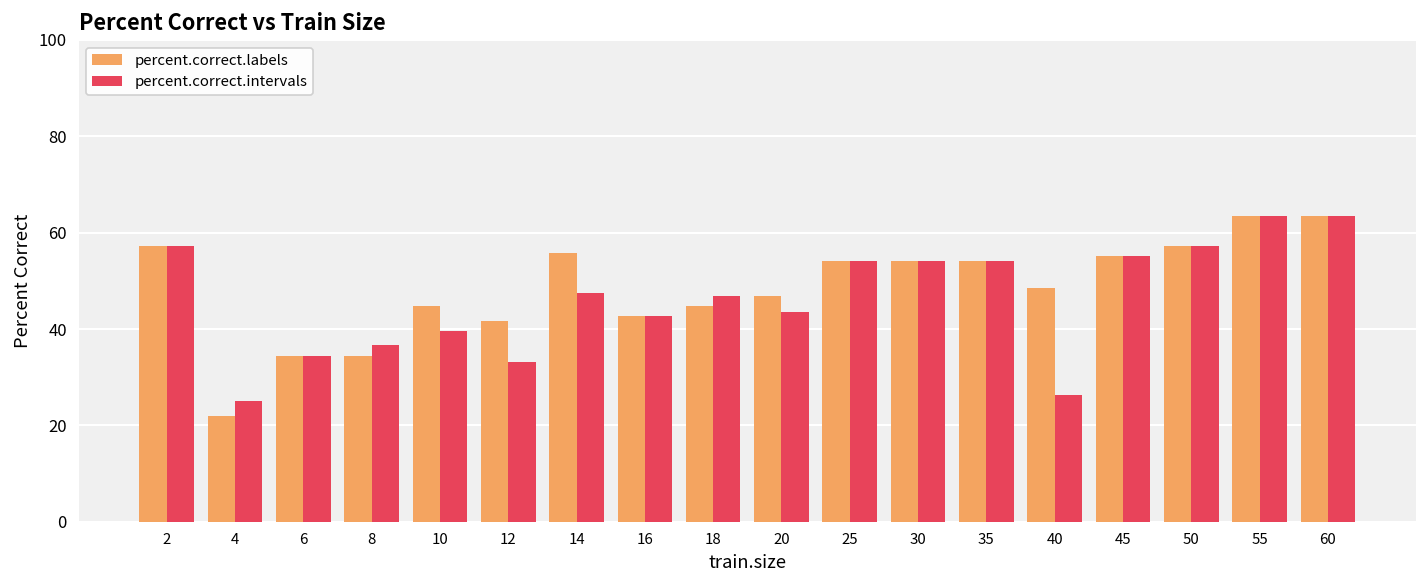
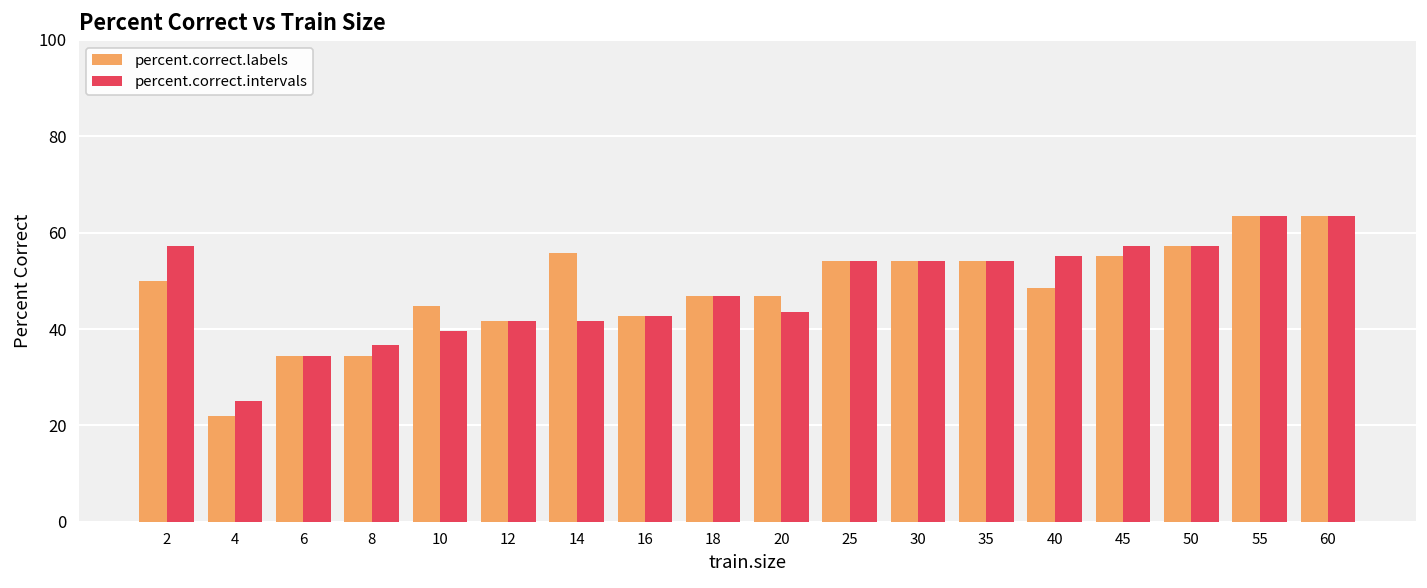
percent.correct.labels, 2: 57 -> 50
percent.correct.intervals, 12: 33 -> 42
percent.correct.intervals, 14: 48 -> 42
percent.correct.labels, 18: 45 -> 47
percent.correct.intervals, 40: 26 -> 55
percent.correct.intervals, 45: 55 -> 57
